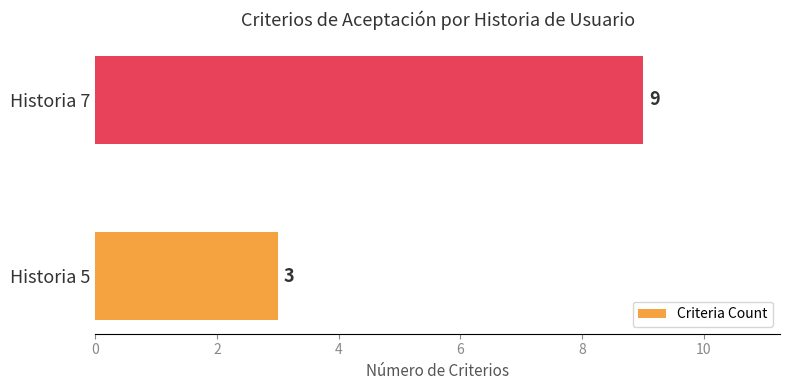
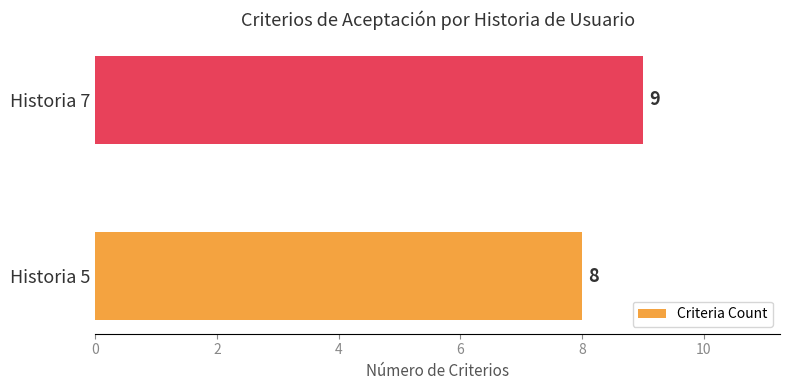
Historia 5: 3 -> 8
